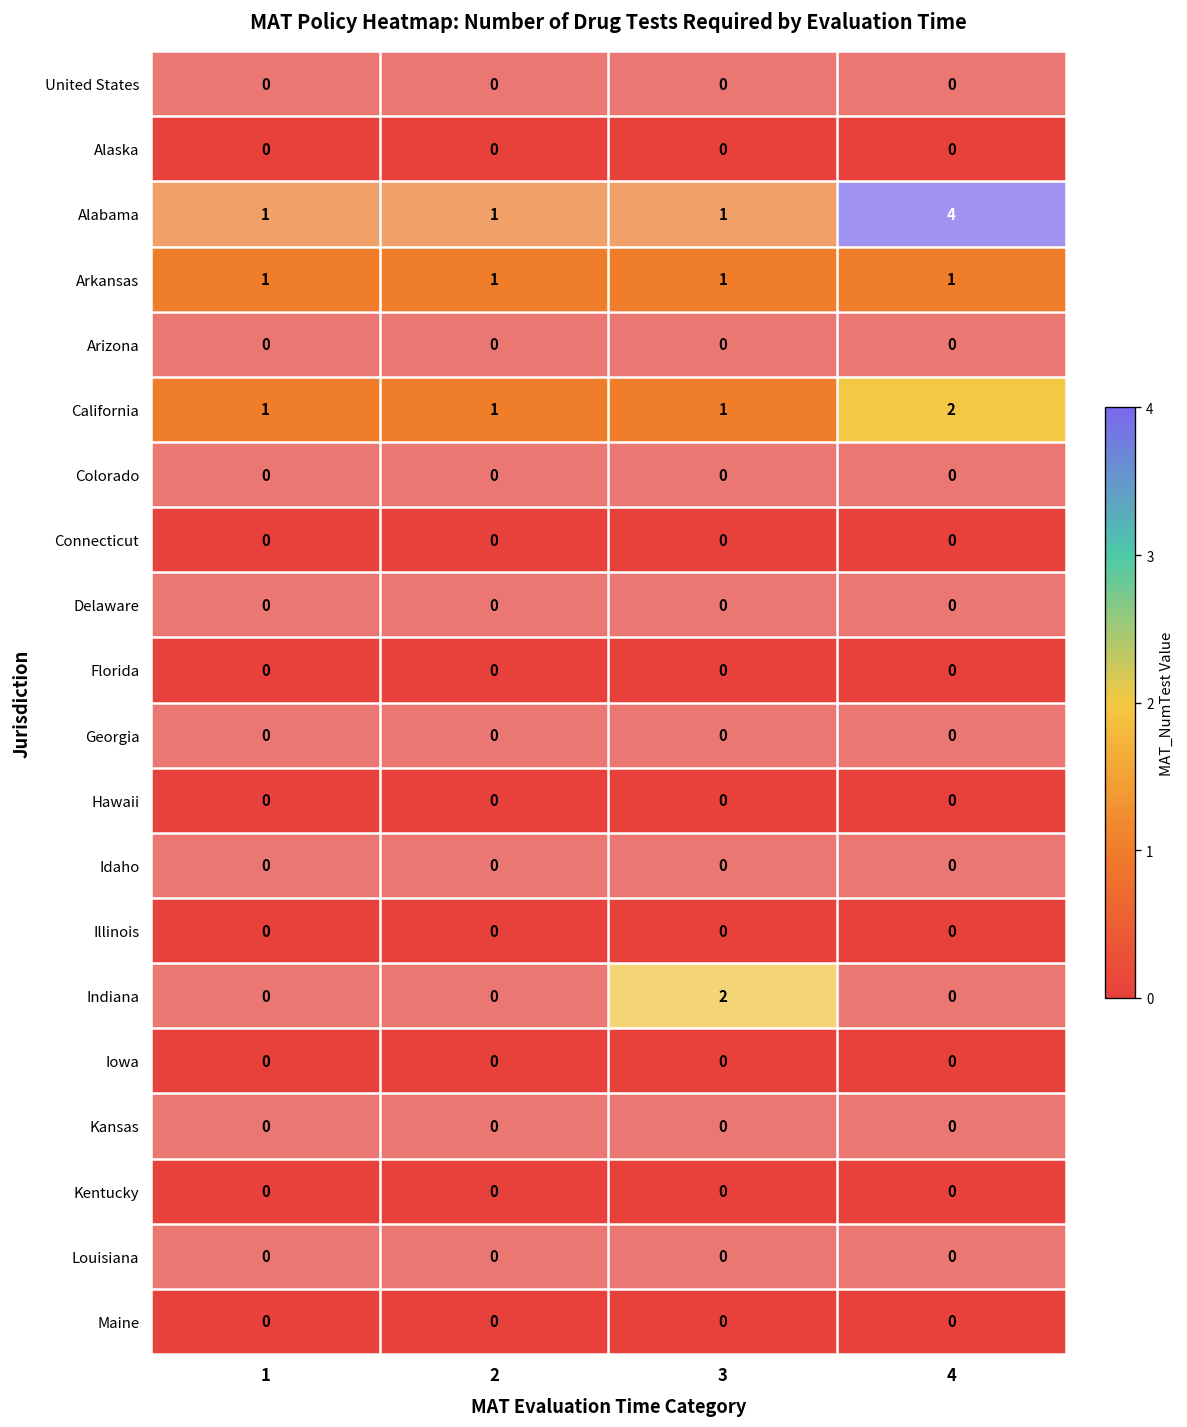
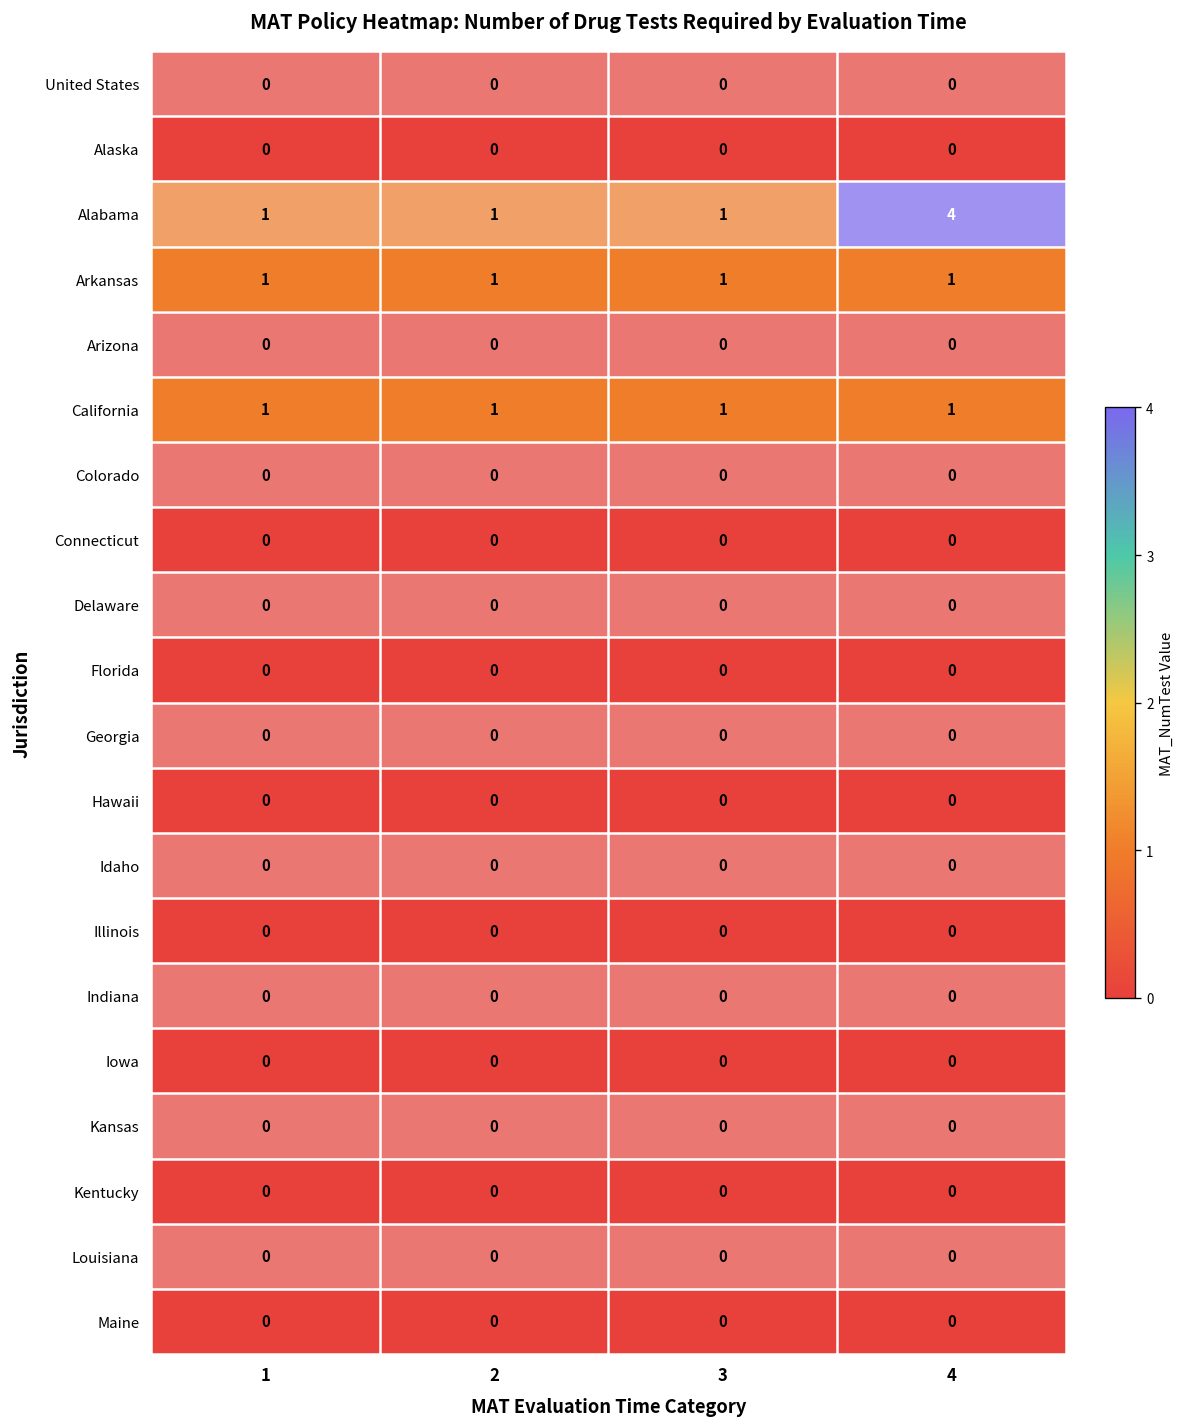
California, 4: 2 -> 1
Indiana, 3: 2 -> 0
